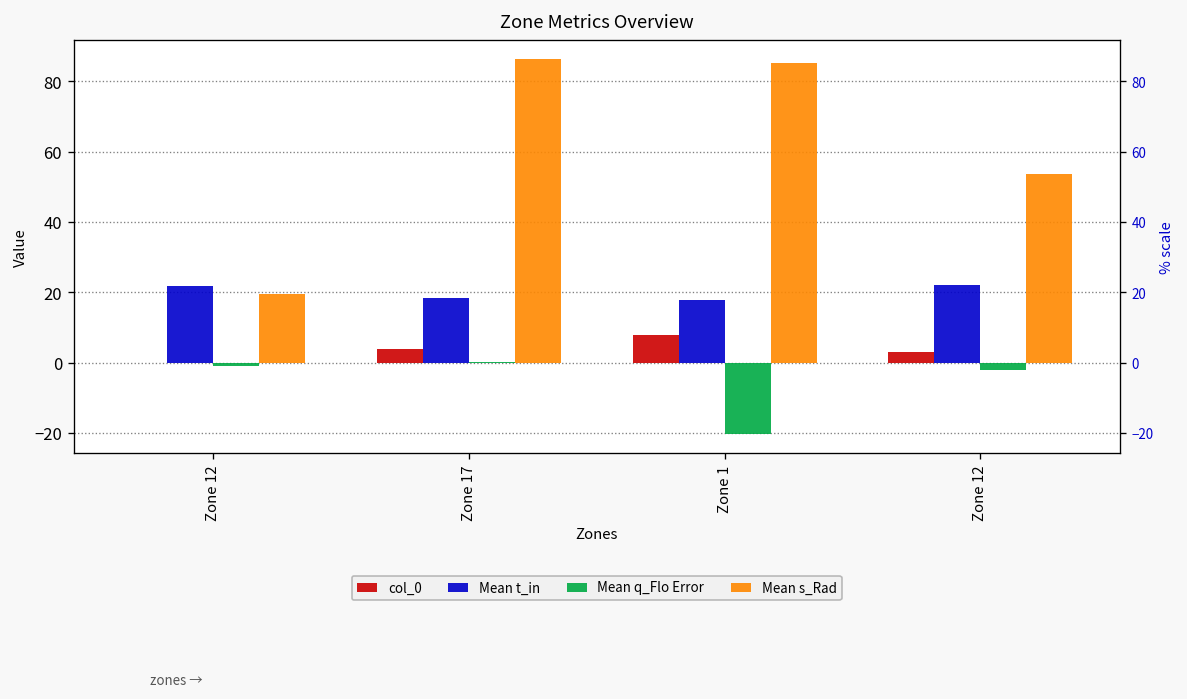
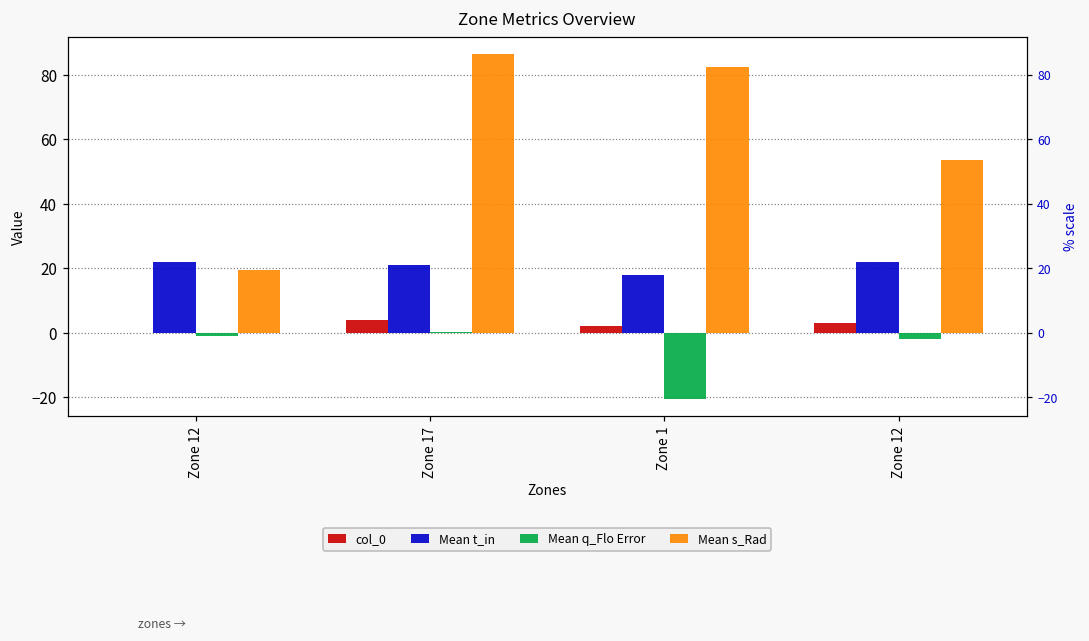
Mean t_in, Zone 17: 18 -> 21
col_0, Zone 1: 8 -> 2
Mean s_Rad, Zone 1: 85 -> 82
